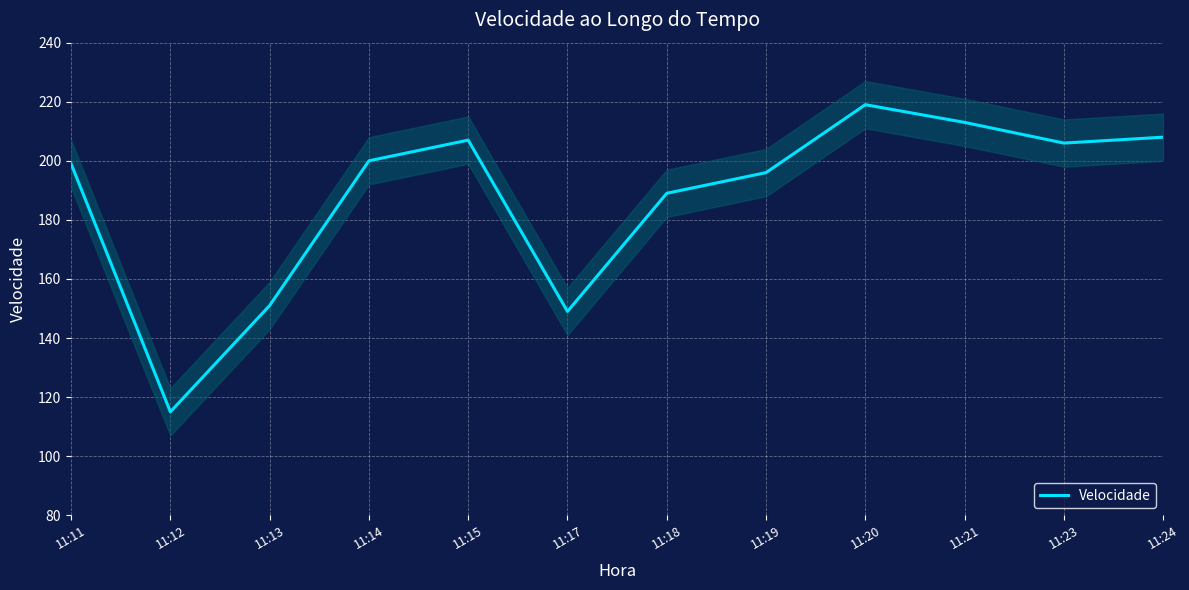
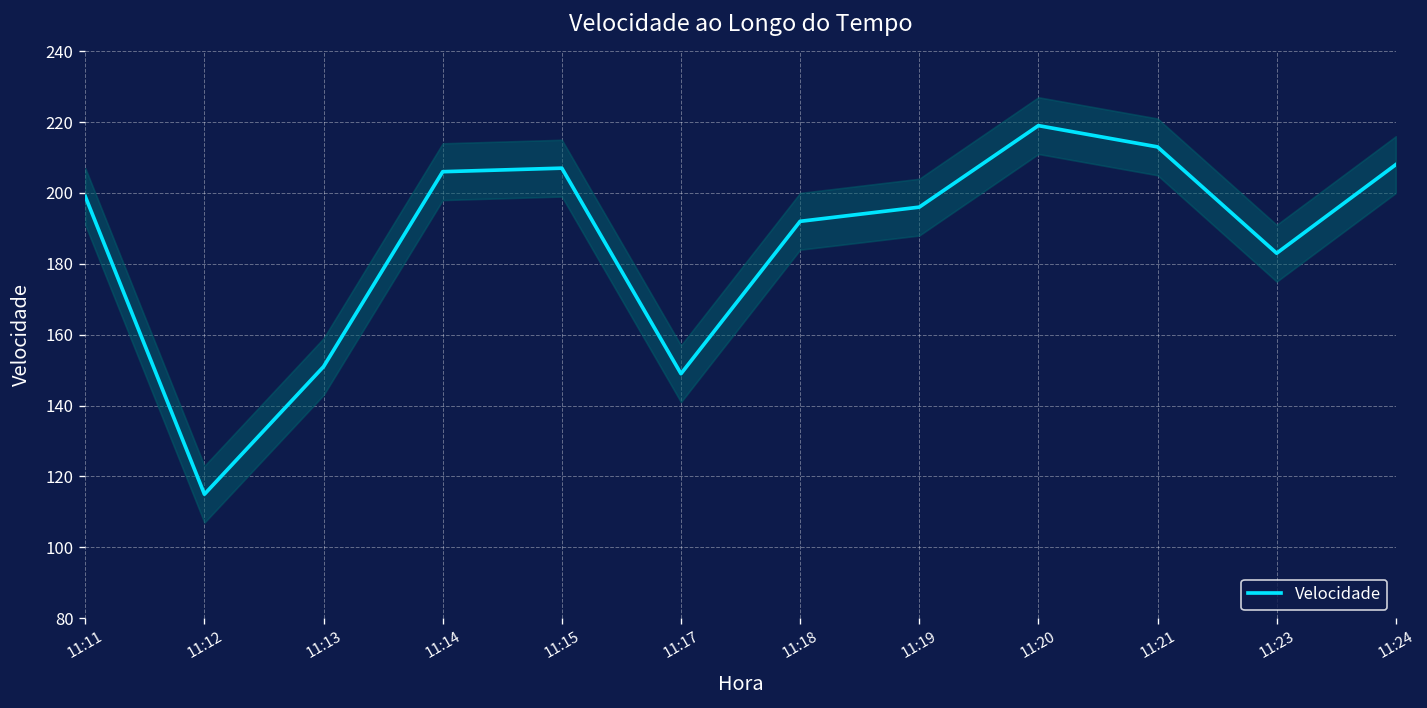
Velocidade, 11:14: 200 -> 206
Velocidade, 11:18: 189 -> 192
Velocidade, 11:23: 206 -> 183
